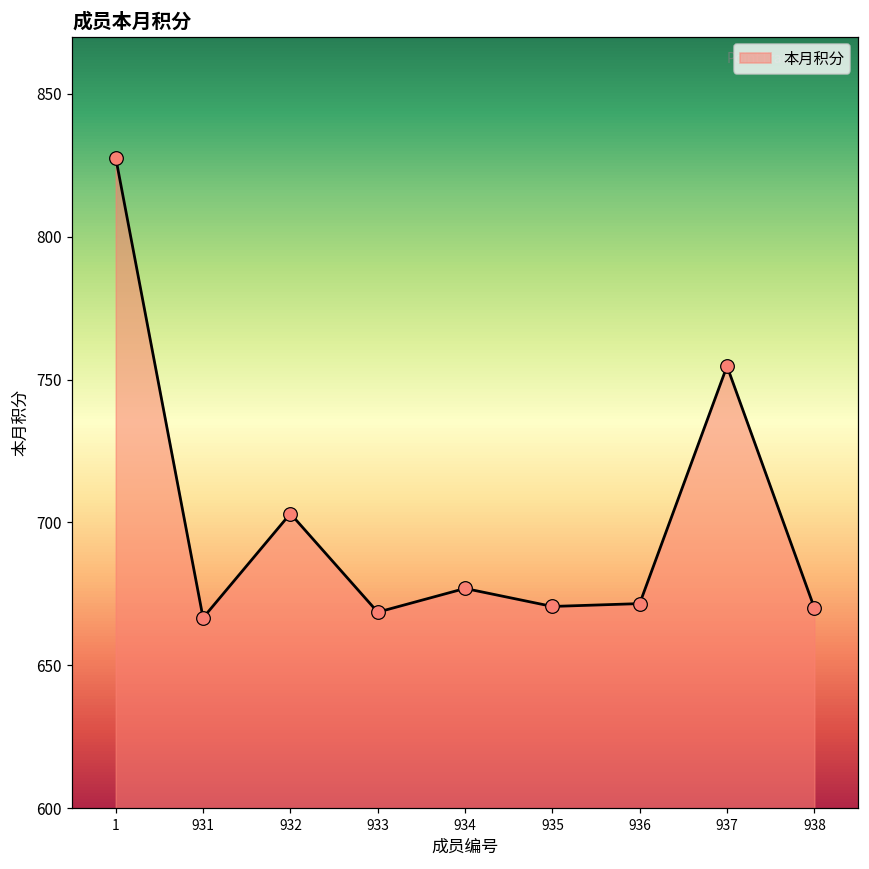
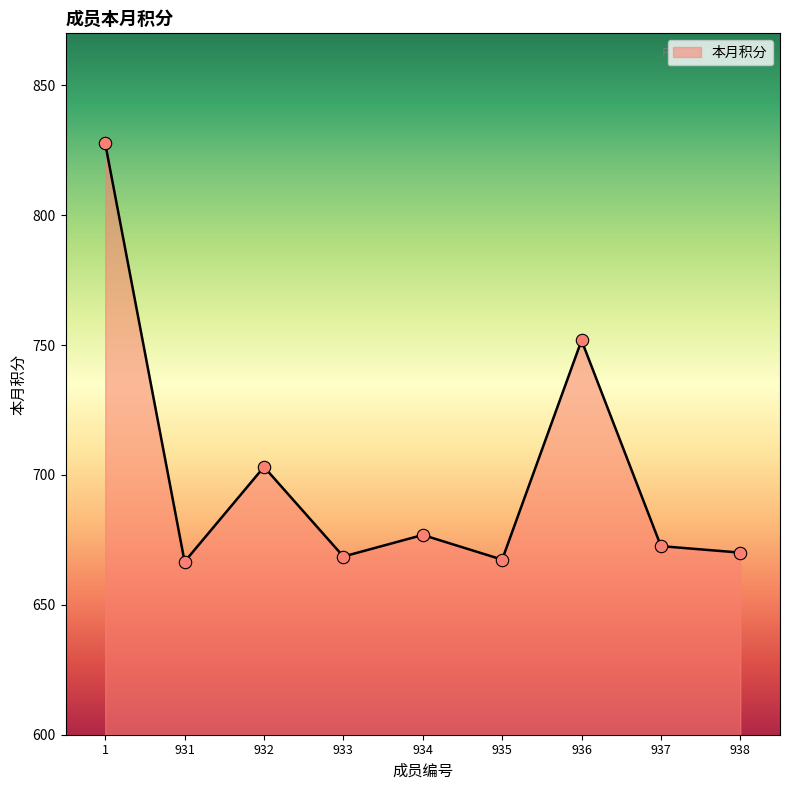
935: 671 -> 667
936: 672 -> 752
937: 755 -> 673
